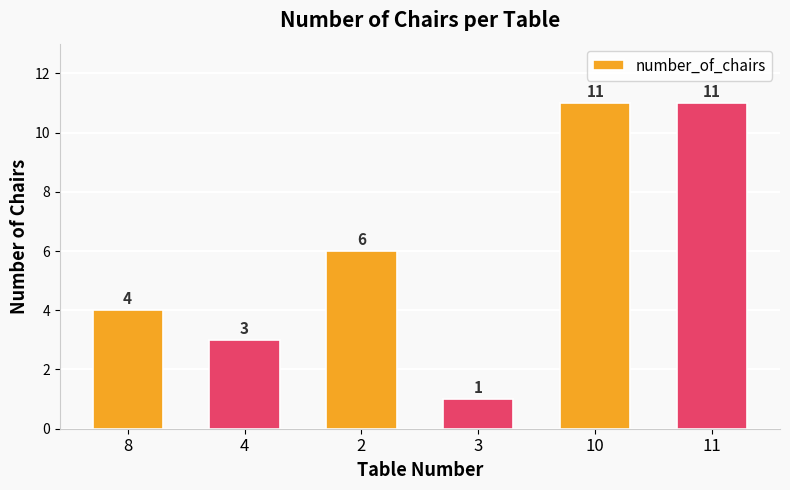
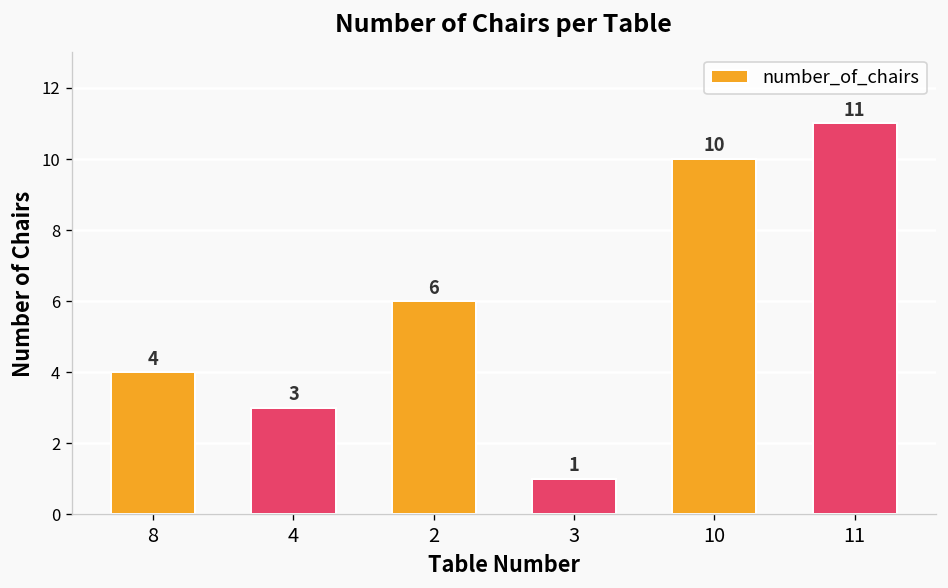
10: 11 -> 10
